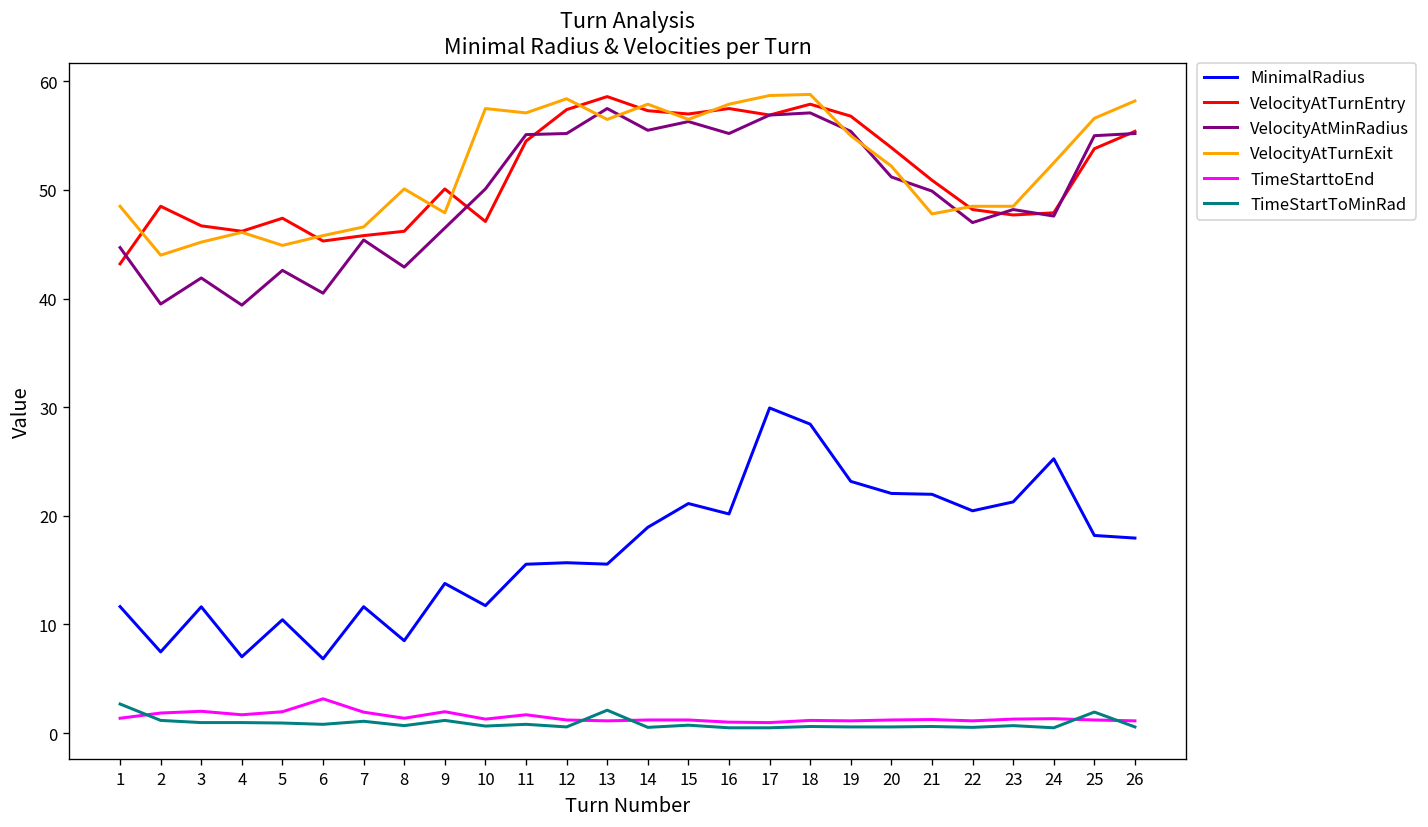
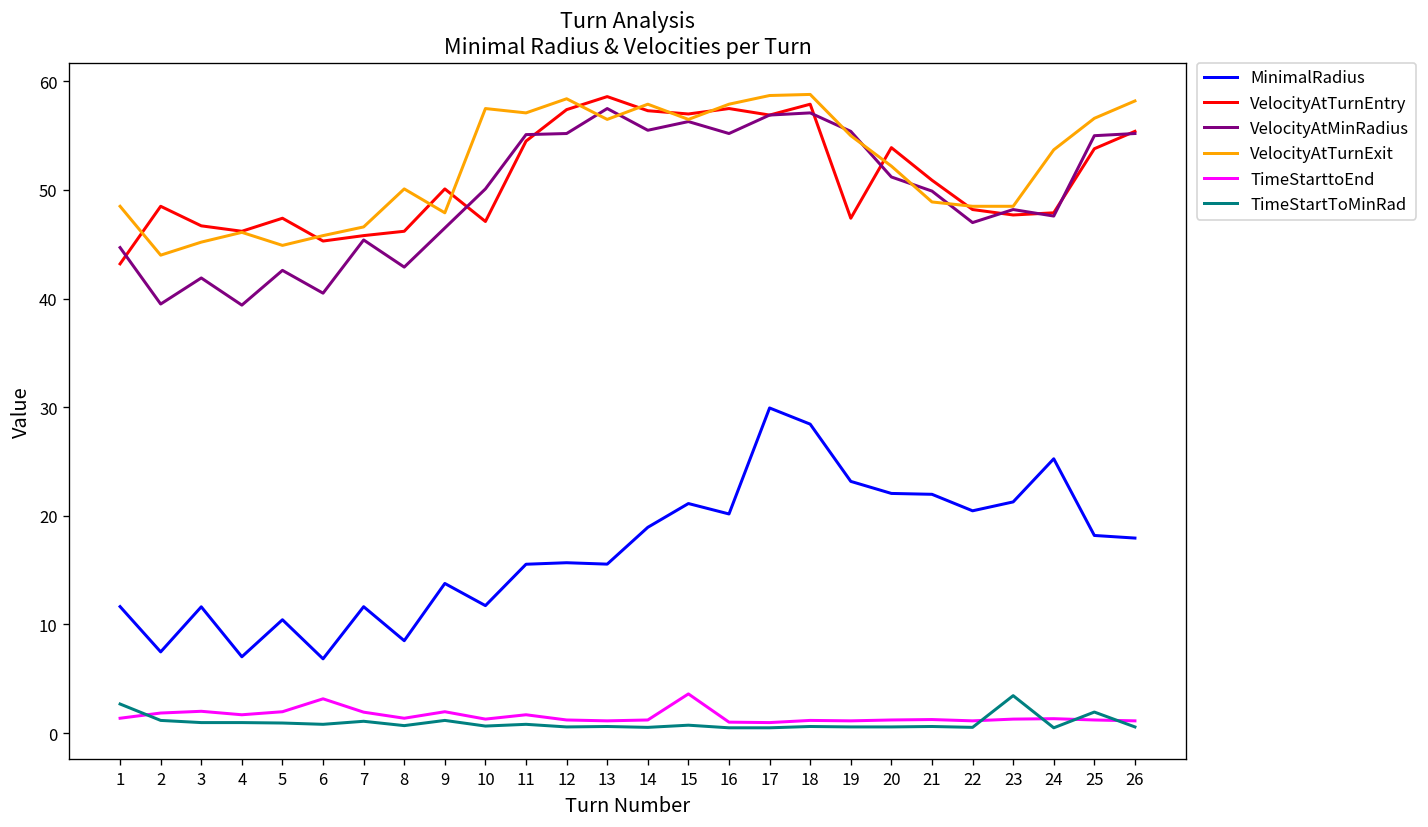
TimeStartToMinRad, 13: 2 -> 1
TimeStarttoEnd, 15: 1 -> 4
VelocityAtTurnEntry, 19: 57 -> 47
VelocityAtTurnExit, 21: 48 -> 49
TimeStartToMinRad, 23: 1 -> 3
VelocityAtTurnExit, 24: 53 -> 54
